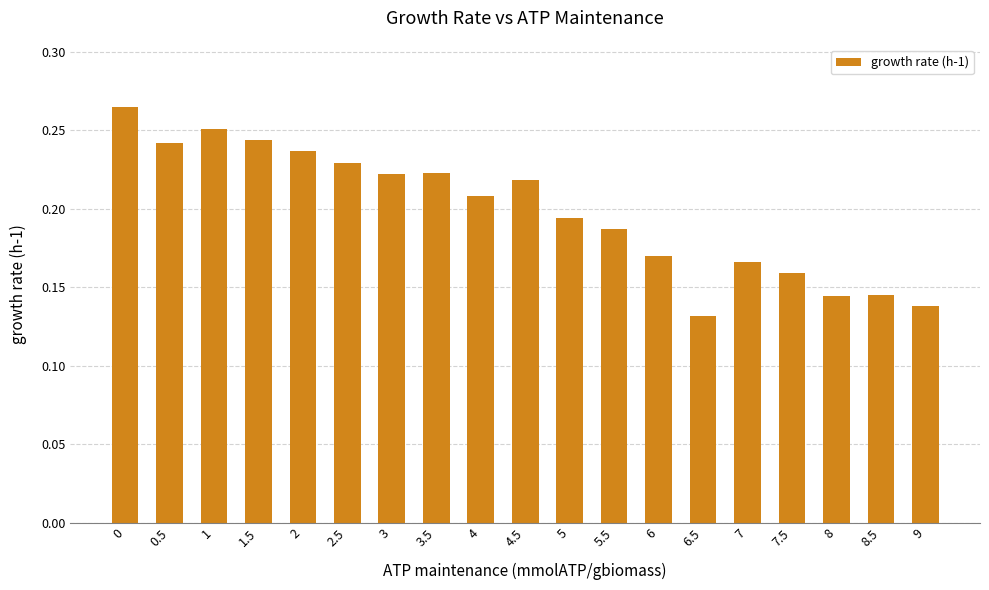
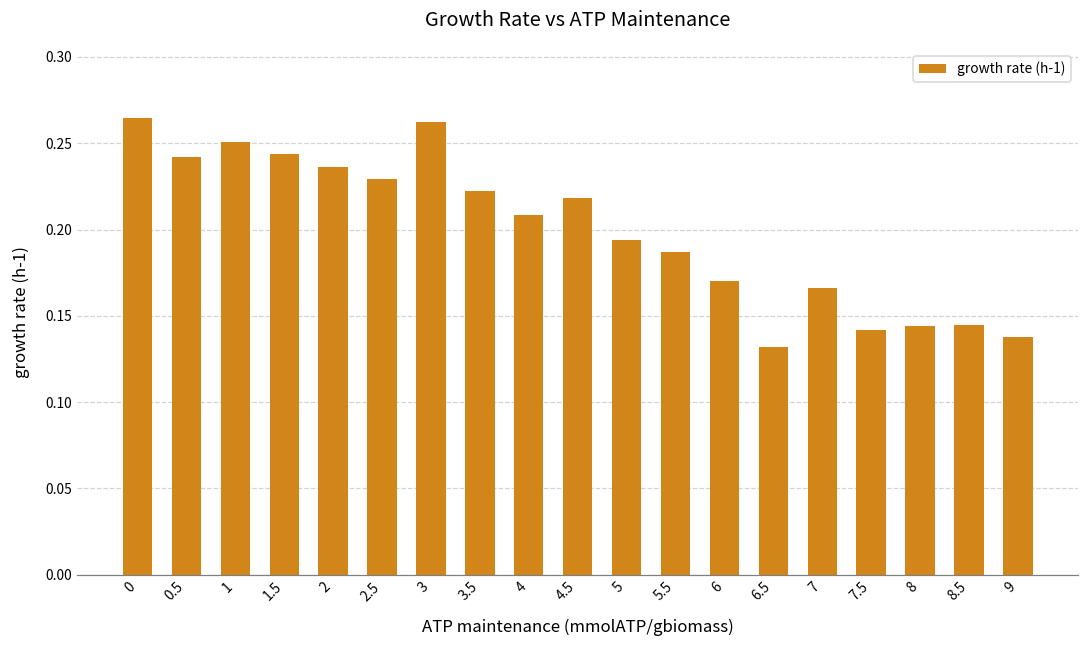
3: 0.222 -> 0.262
7.5: 0.159 -> 0.142
